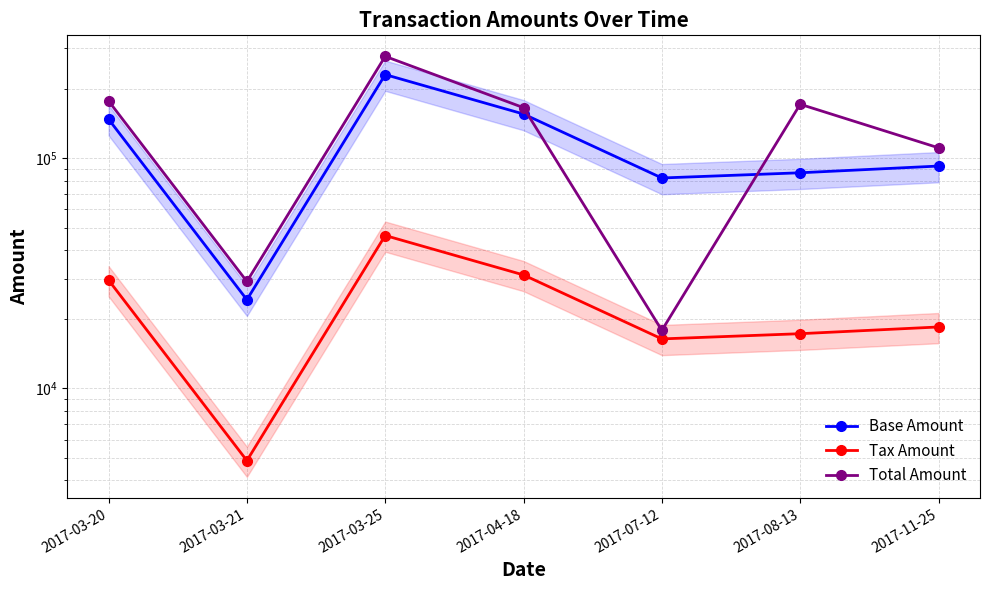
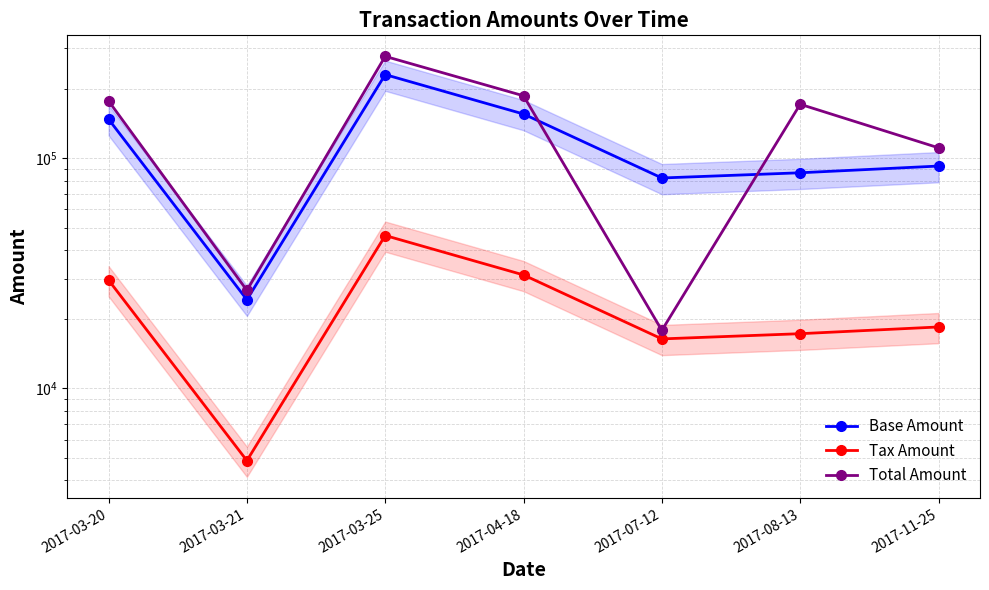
Total Amount, 2017-03-21: 29000 -> 27000
Total Amount, 2017-04-18: 170000 -> 190000
